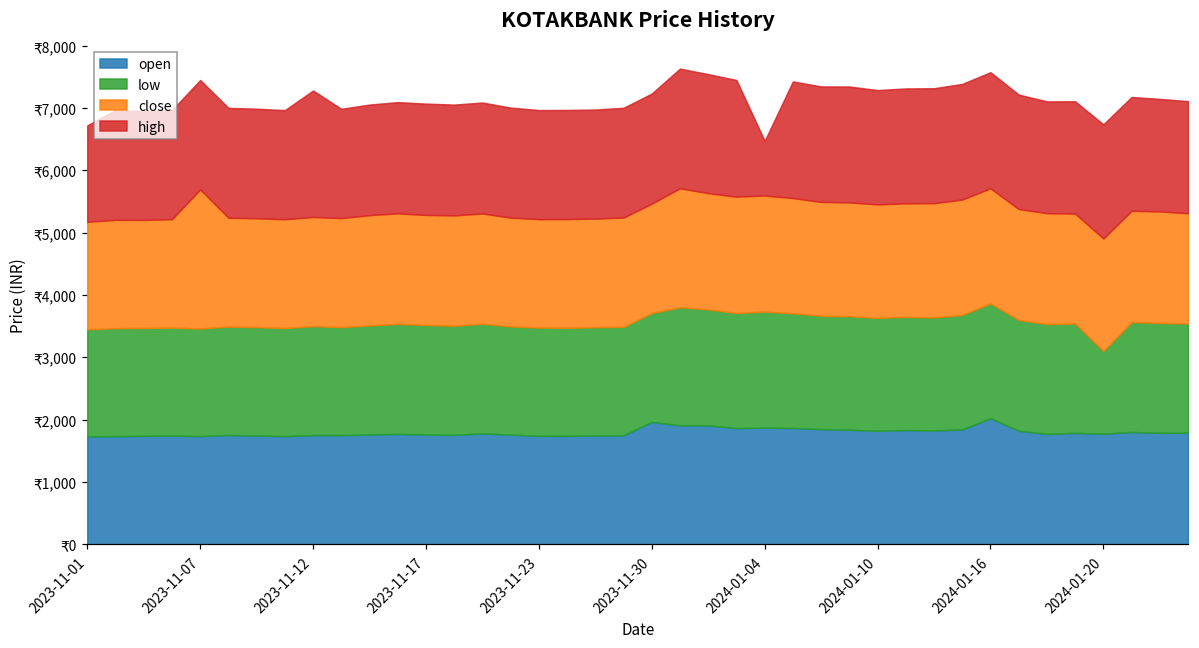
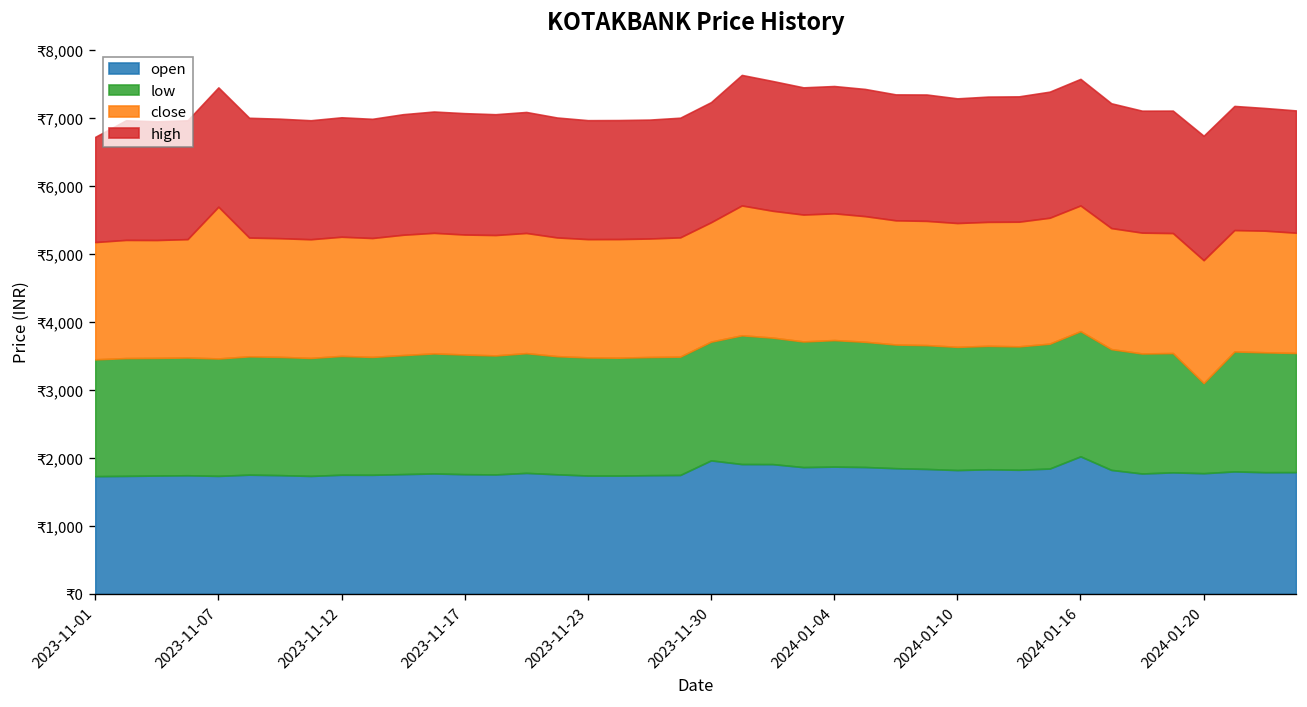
high, 2023-11-12: ₹2,000 -> ₹1,800
high, 2024-01-04: ₹900 -> ₹1,900
